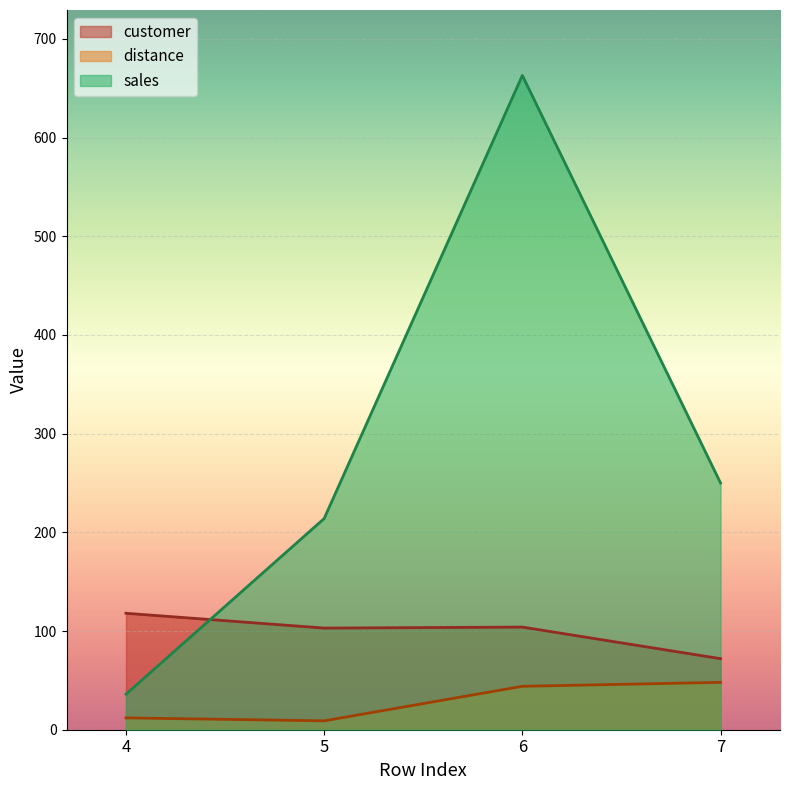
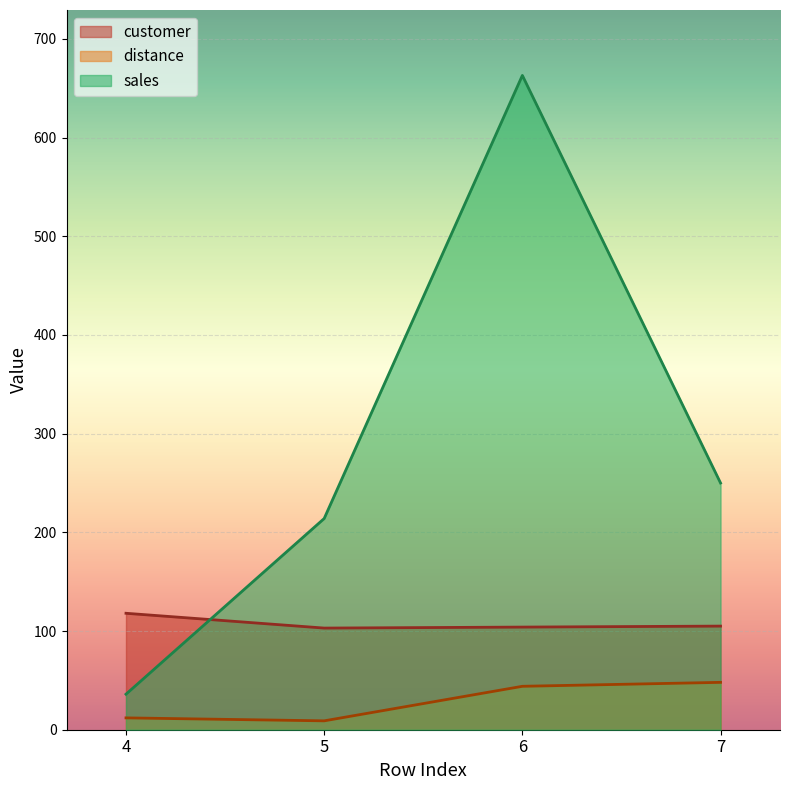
customer, 7: 70 -> 110
